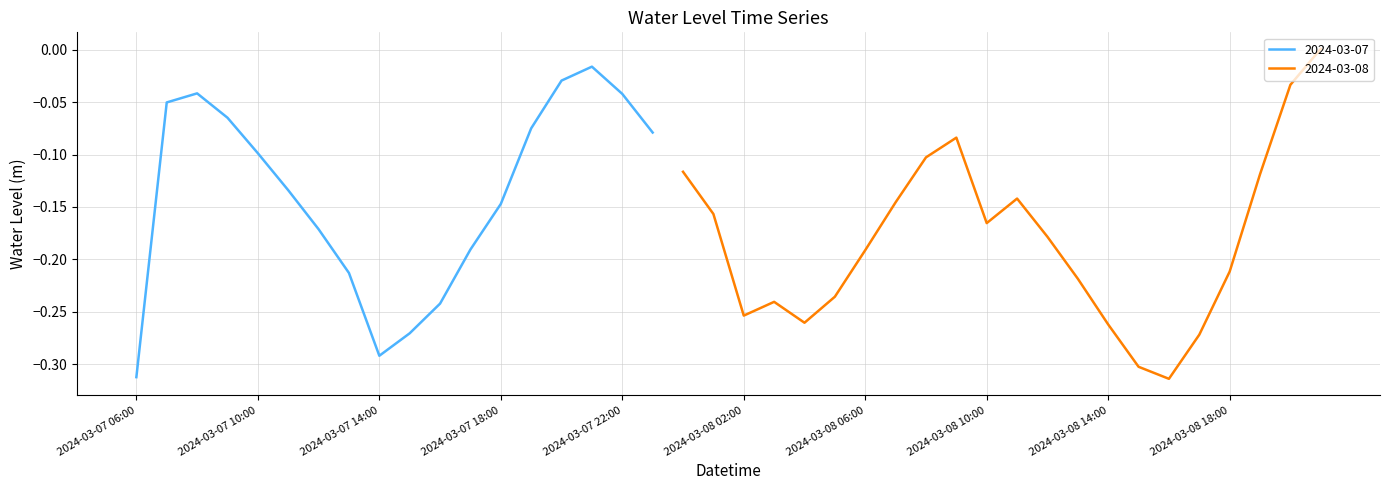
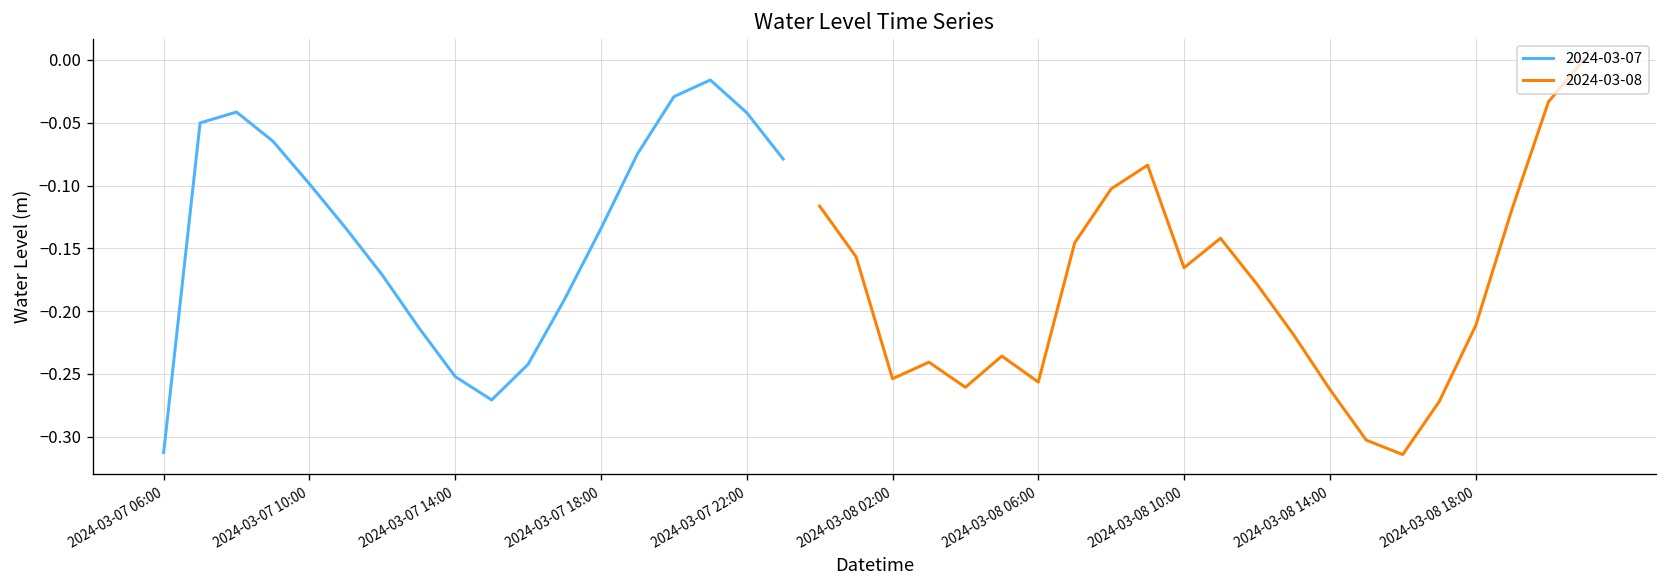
2024-03-07, 2024-03-07 14:00: -0.292 -> -0.252
2024-03-07, 2024-03-07 18:00: -0.147 -> -0.134
2024-03-08, 2024-03-08 06:00: -0.191 -> -0.256
